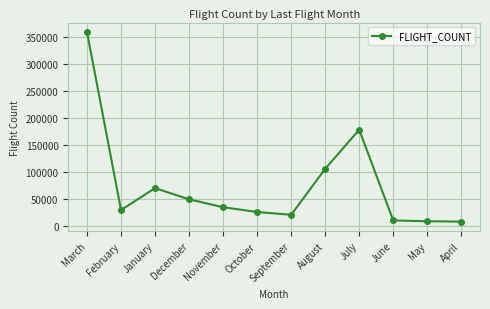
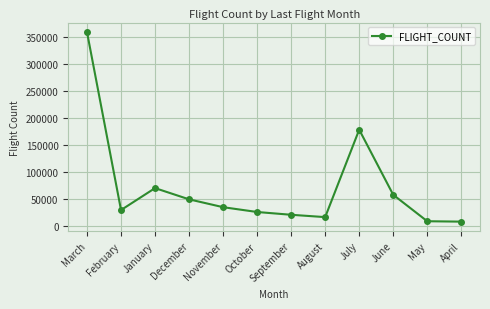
August: 110000 -> 20000
June: 10000 -> 60000
